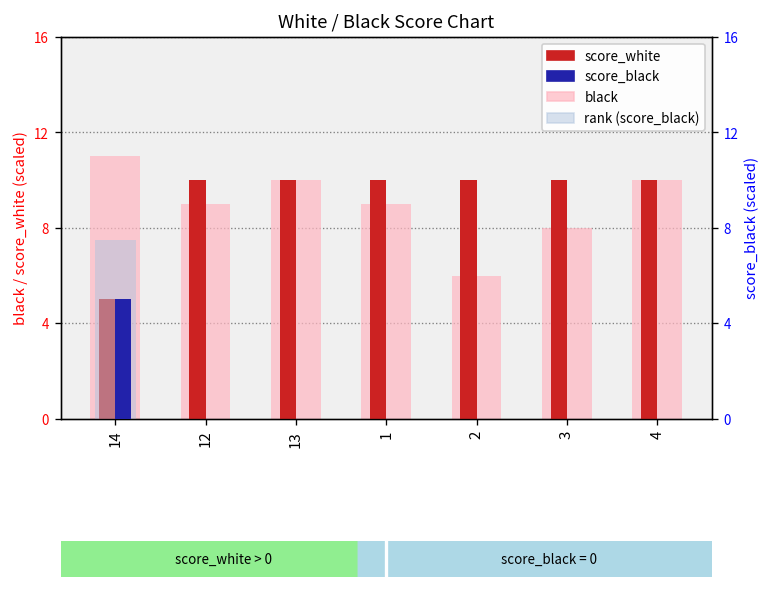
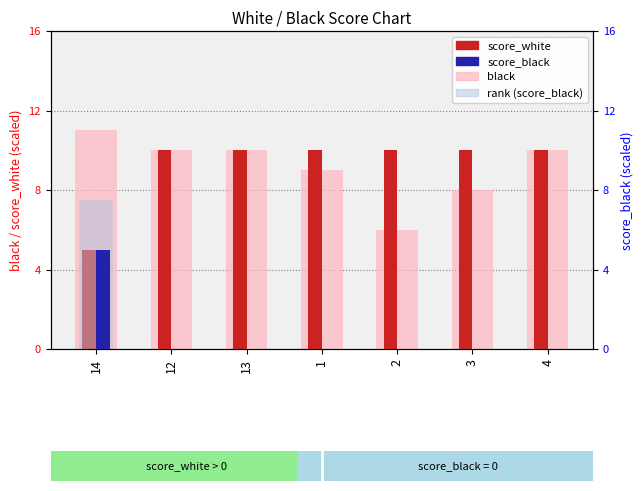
black, 12: 9 -> 10
